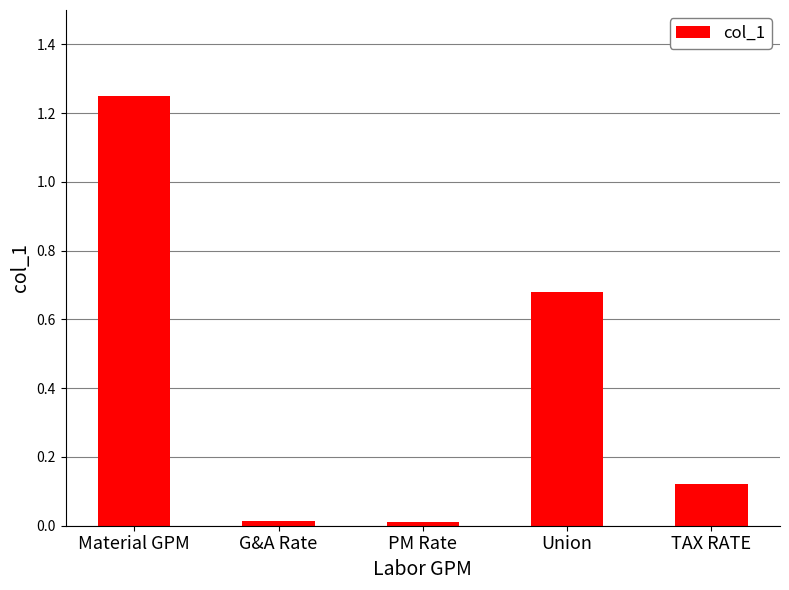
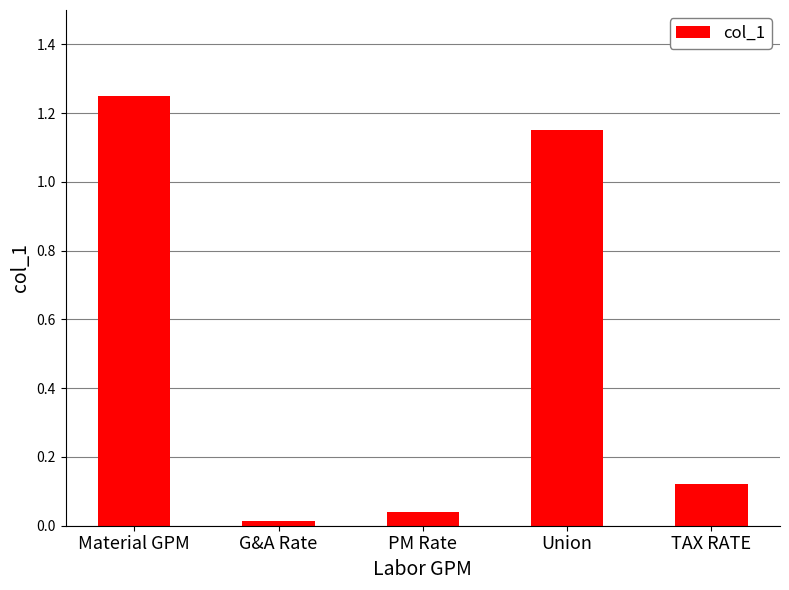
PM Rate: 0.01 -> 0.04
Union: 0.68 -> 1.15
